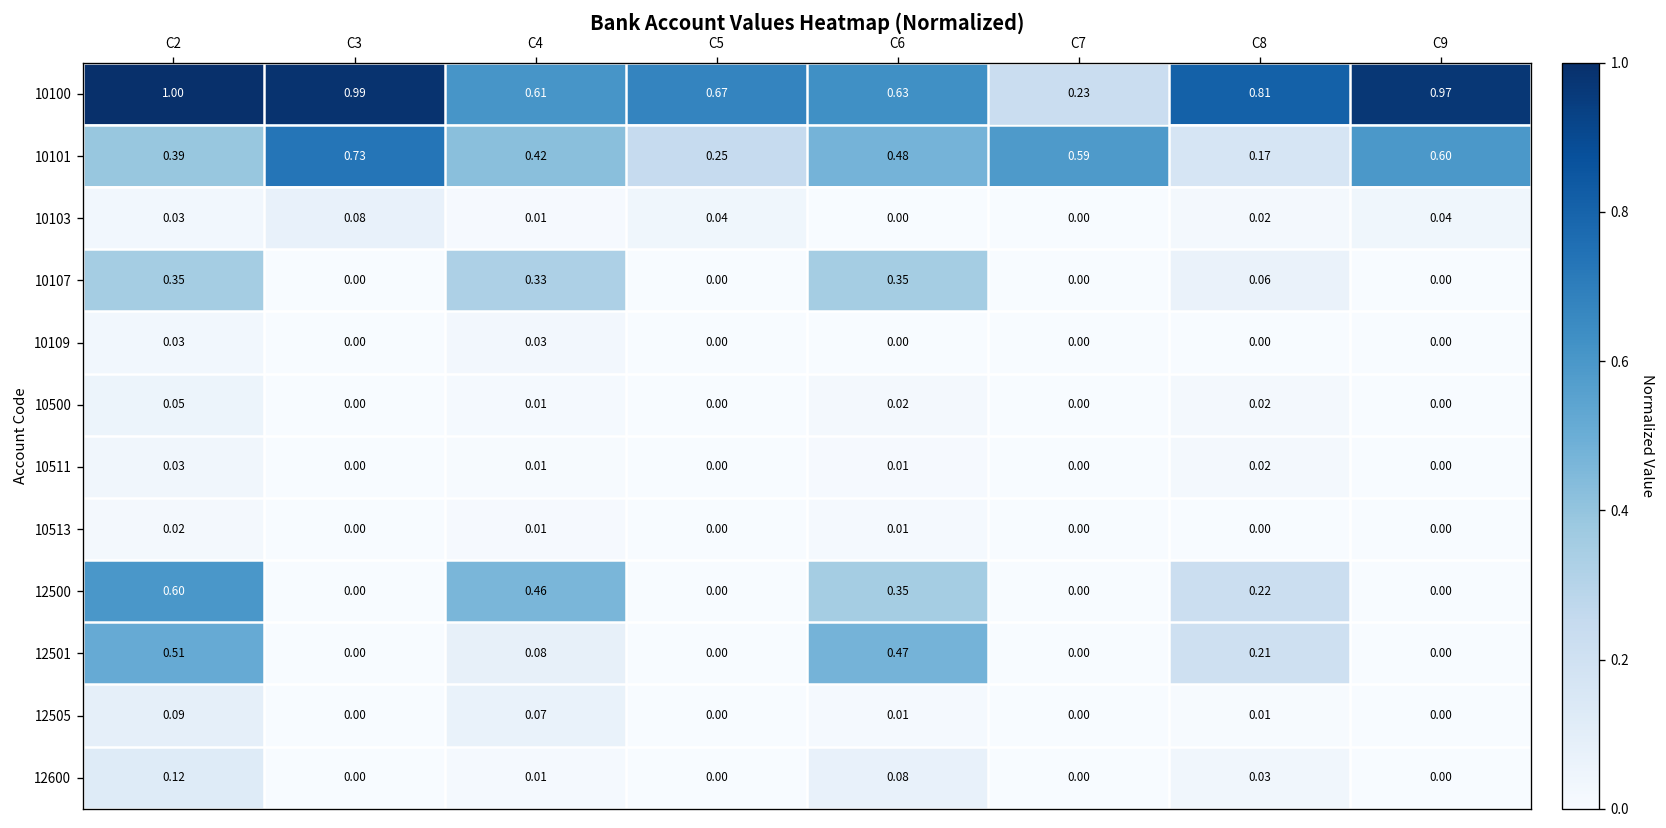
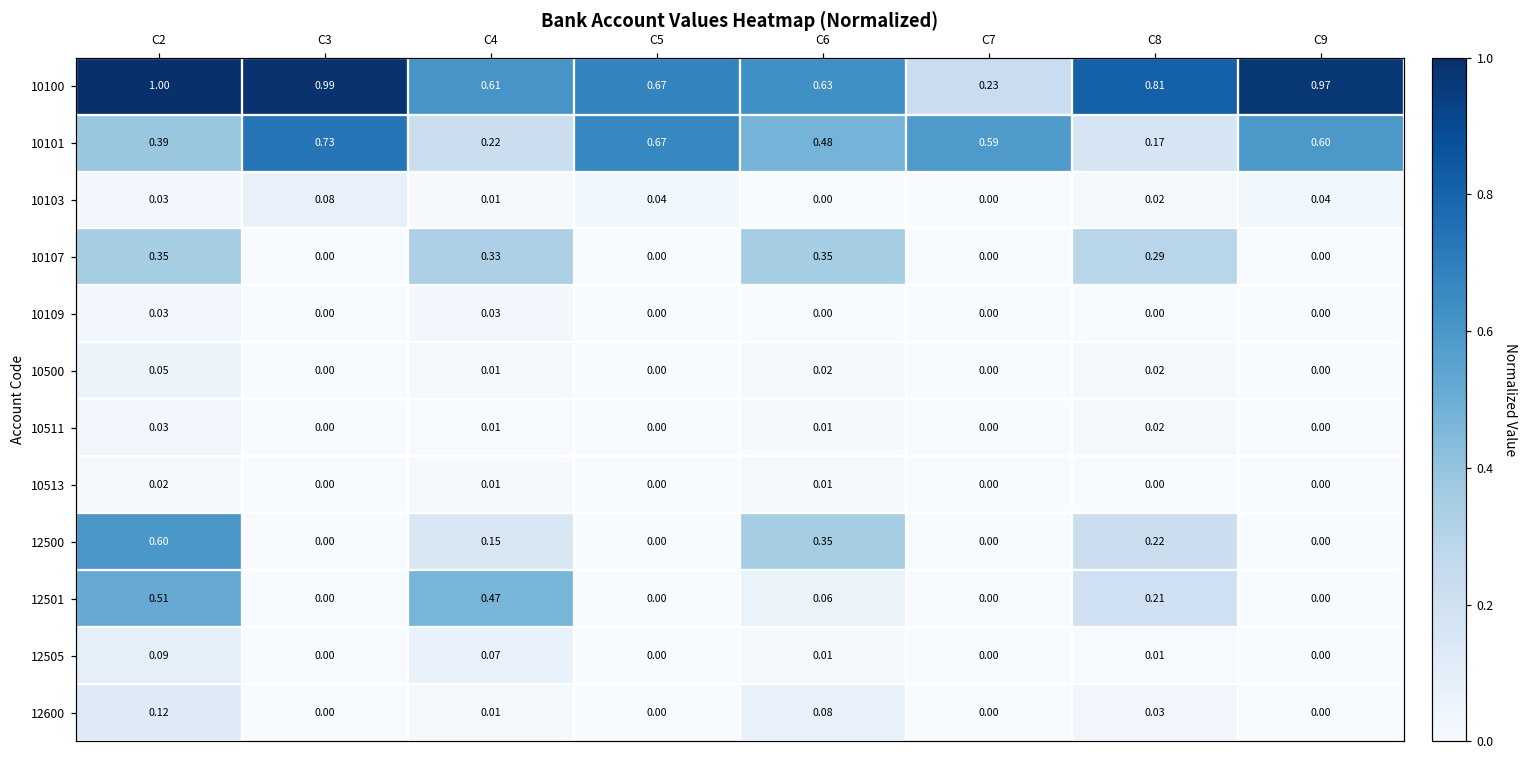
10101, C4: 0.42 -> 0.22
10101, C5: 0.25 -> 0.67
10107, C8: 0.06 -> 0.29
12500, C4: 0.46 -> 0.15
12501, C4: 0.08 -> 0.47
12501, C6: 0.47 -> 0.06
